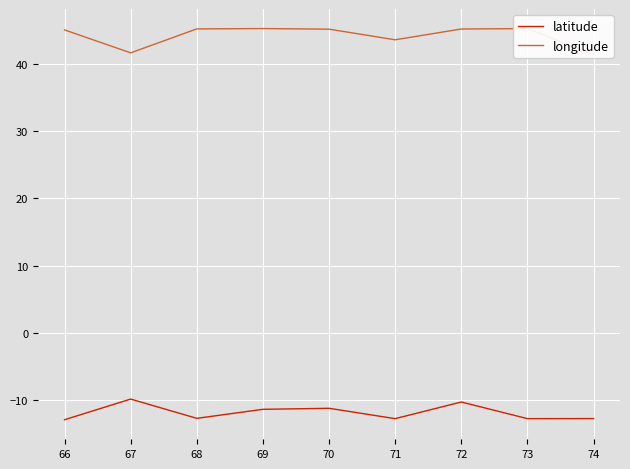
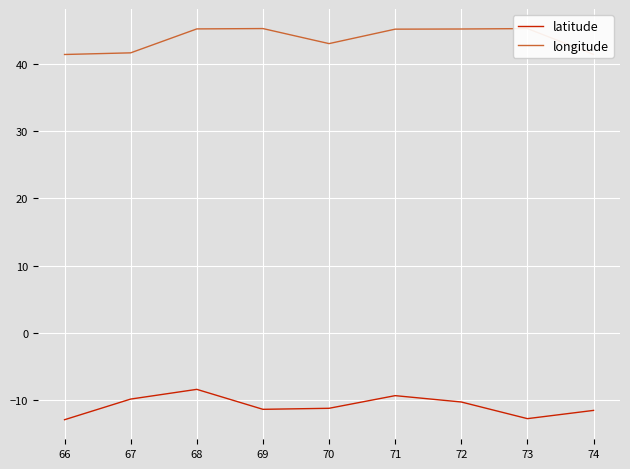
longitude, 66: 45 -> 41
latitude, 68: -13 -> -8
longitude, 70: 45 -> 43
latitude, 71: -13 -> -9
longitude, 71: 44 -> 45
latitude, 74: -13 -> -12
